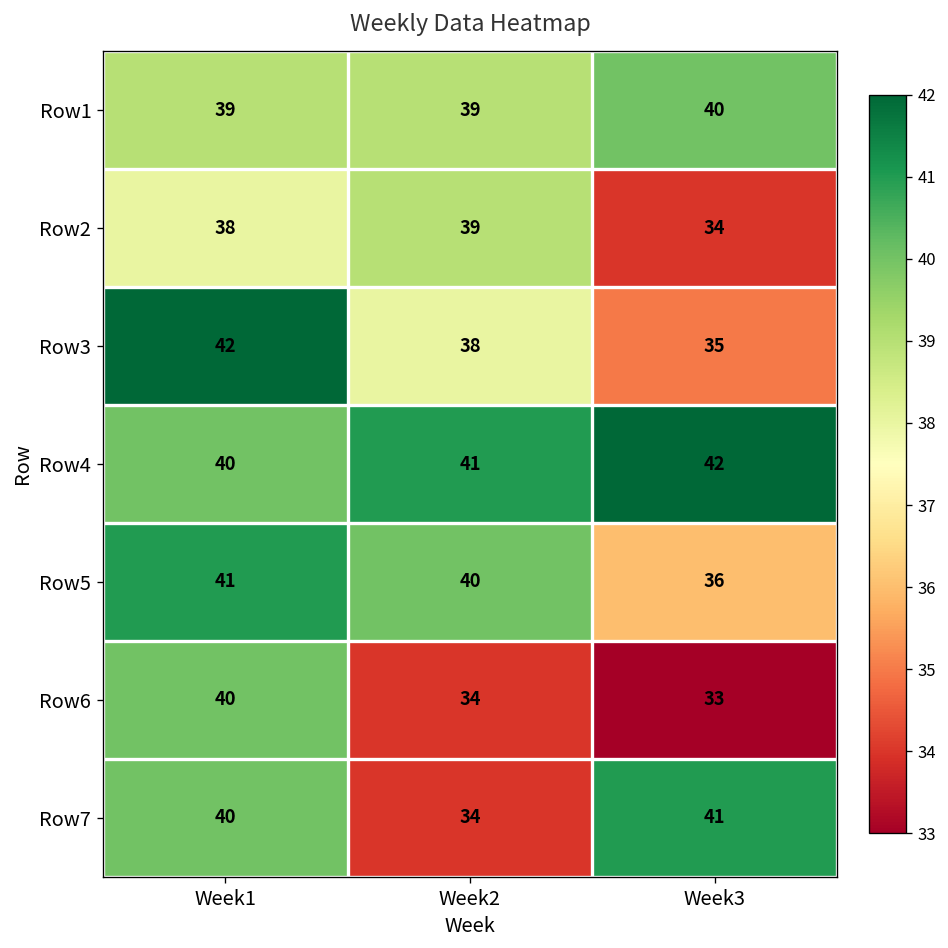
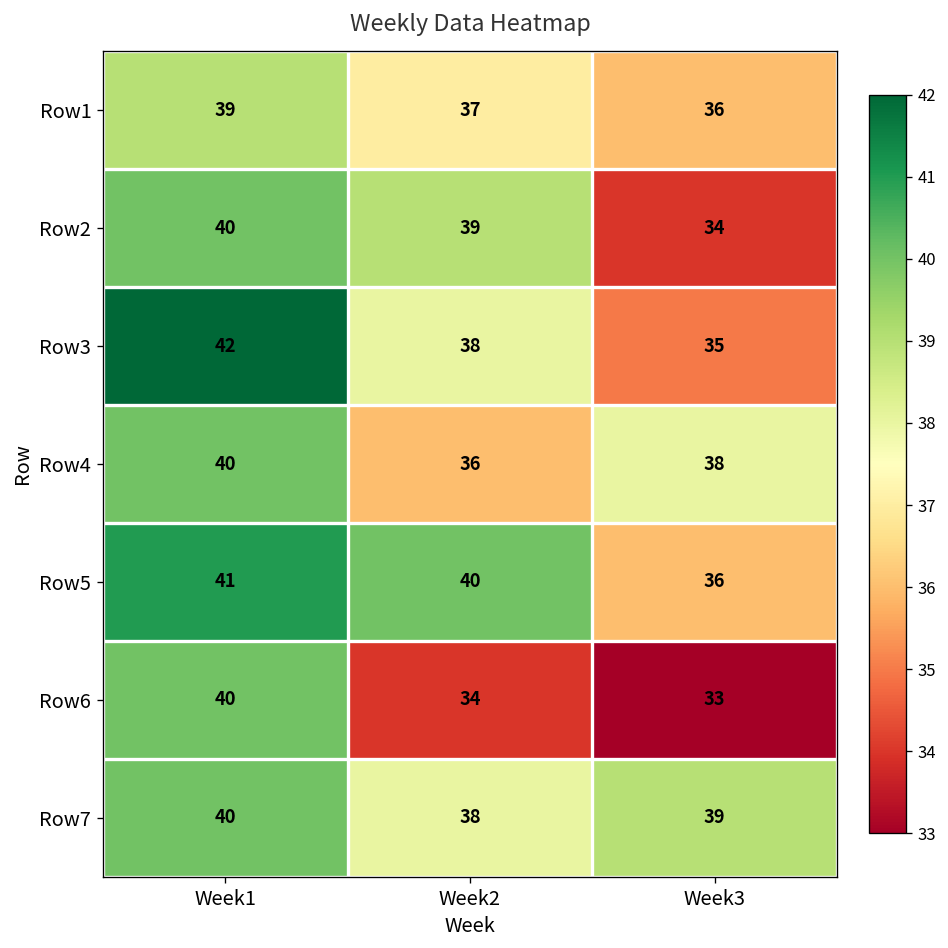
Row1, Week2: 39 -> 37
Row1, Week3: 40 -> 36
Row2, Week1: 38 -> 40
Row4, Week2: 41 -> 36
Row4, Week3: 42 -> 38
Row7, Week2: 34 -> 38
Row7, Week3: 41 -> 39
